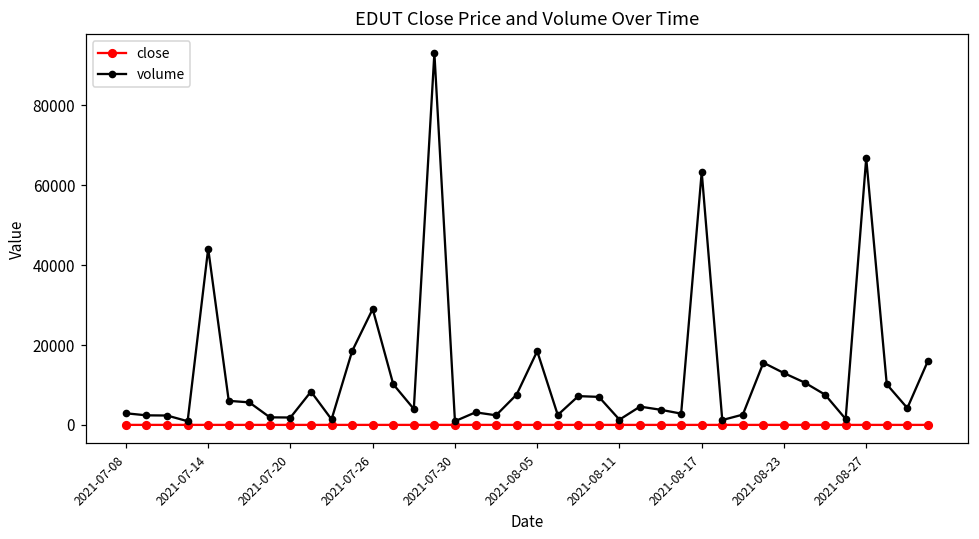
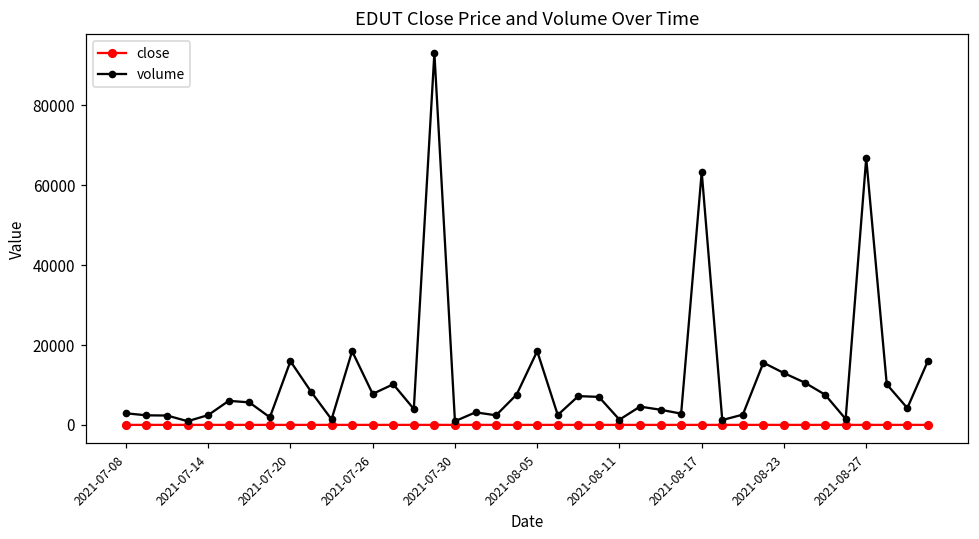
volume, 2021-07-14: 44000 -> 2000
volume, 2021-07-20: 2000 -> 16000
volume, 2021-07-26: 29000 -> 8000
